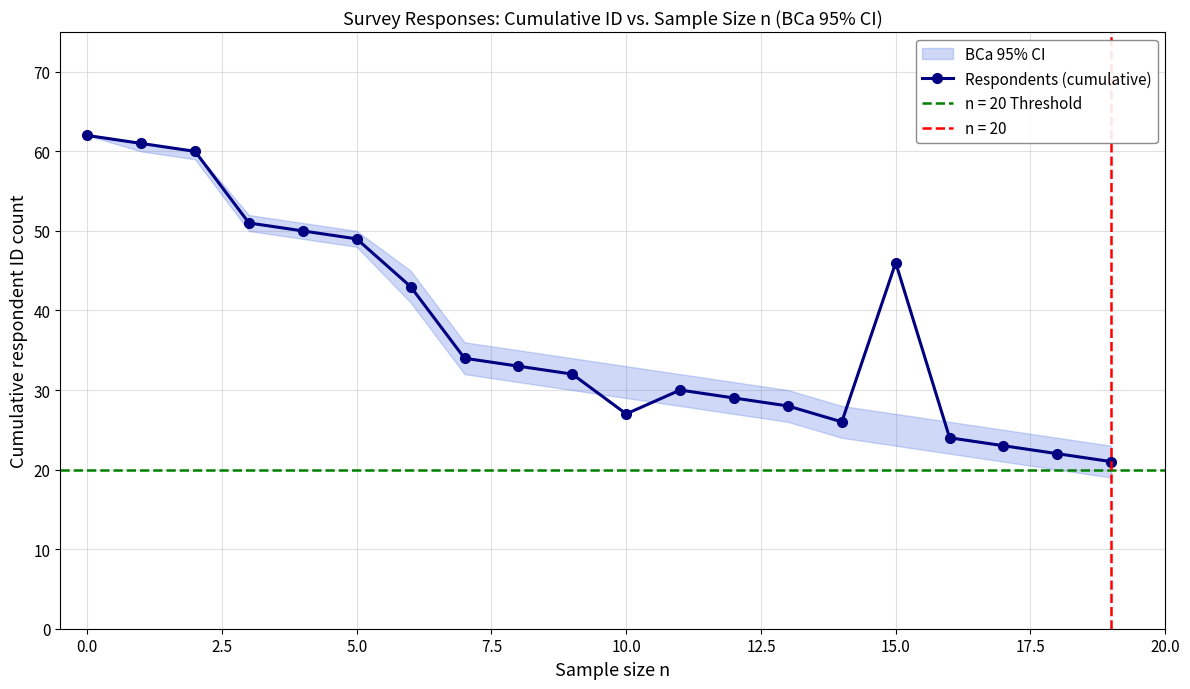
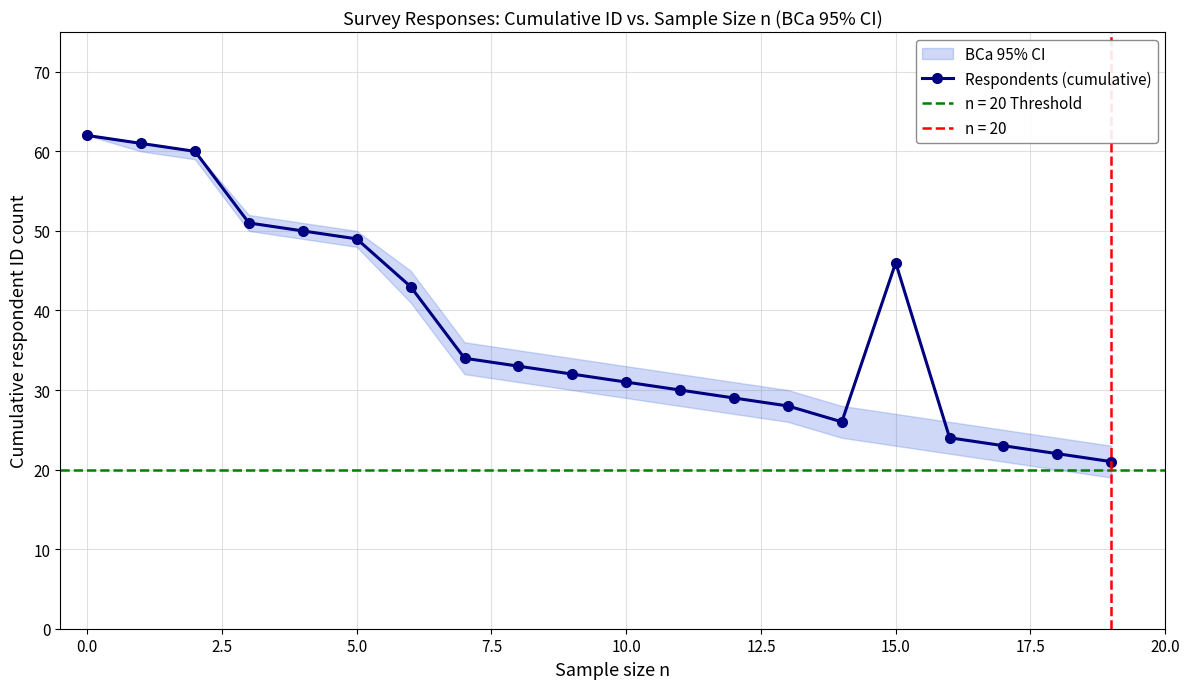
Respondents (cumulative), 10.0: 27 -> 31
